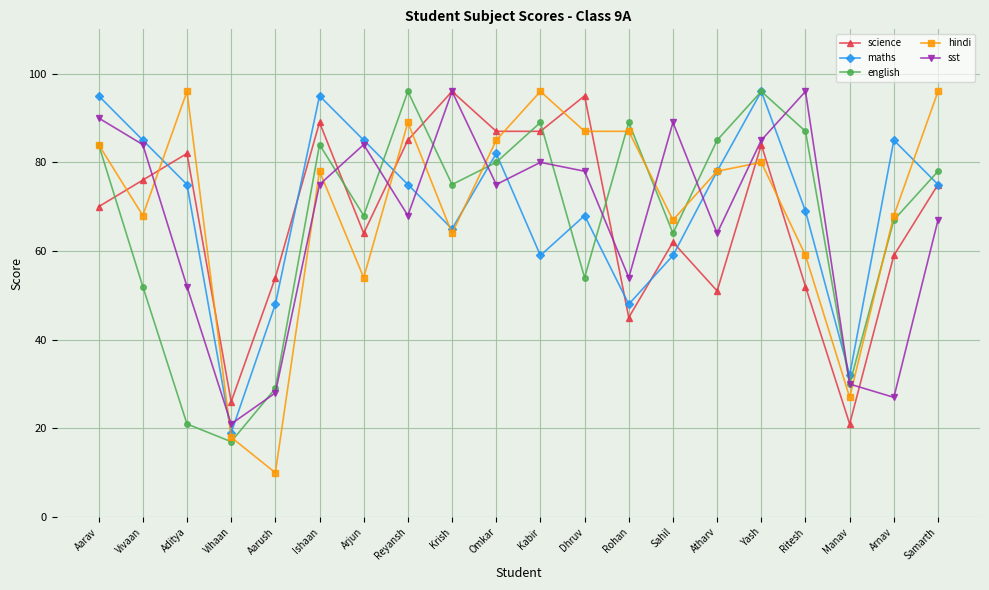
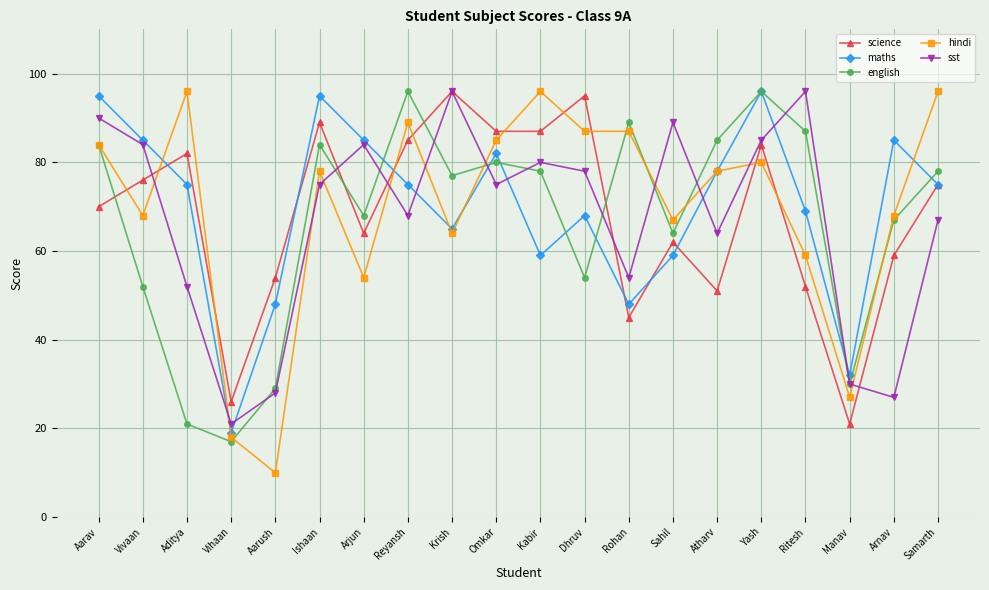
english, Krish: 75 -> 77
english, Kabir: 89 -> 78
